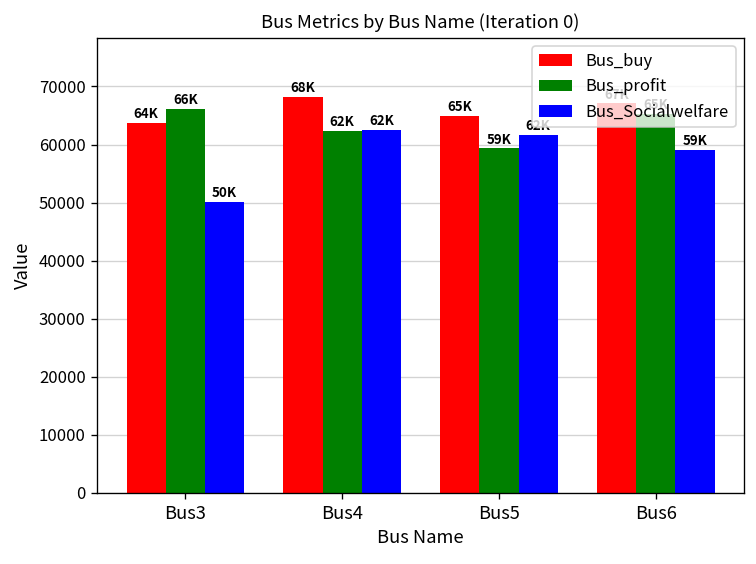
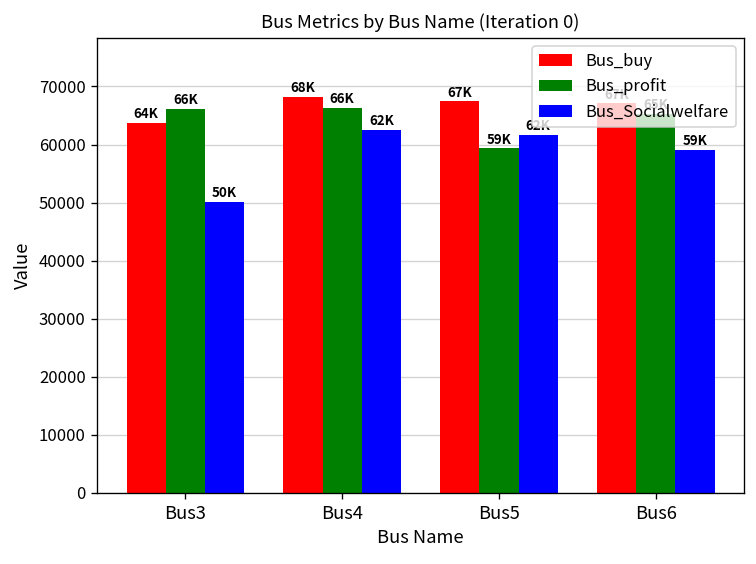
Bus_profit, Bus4: 62K -> 66K
Bus_buy, Bus5: 65K -> 67K
